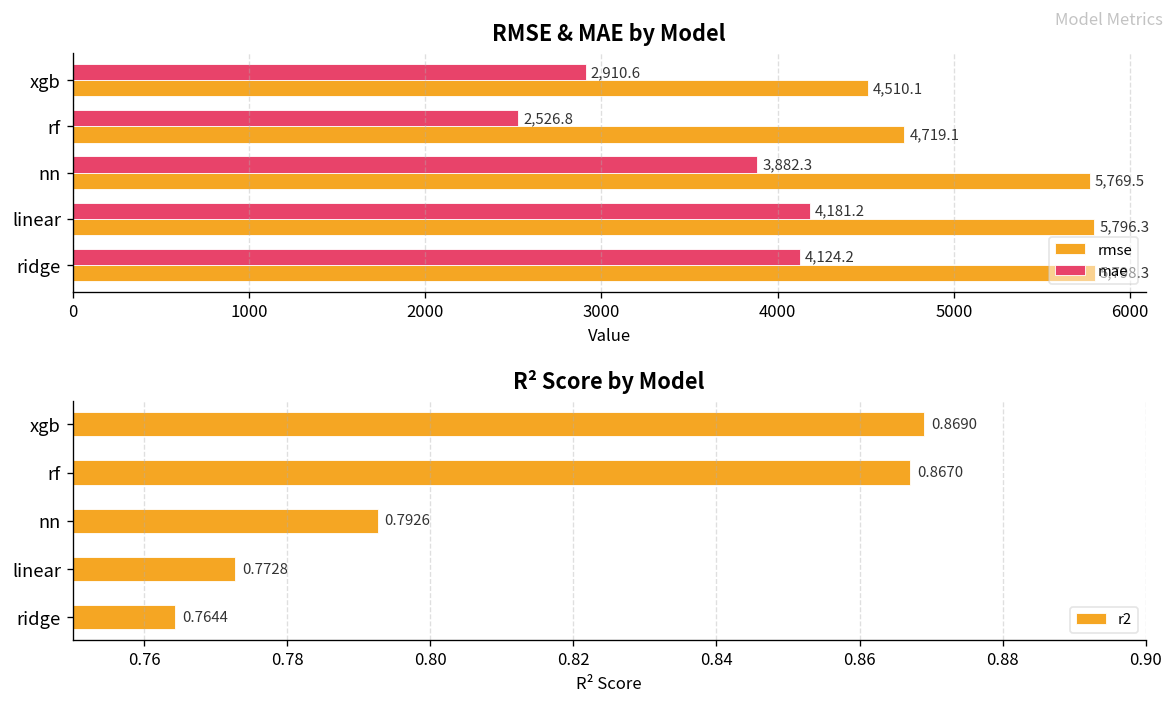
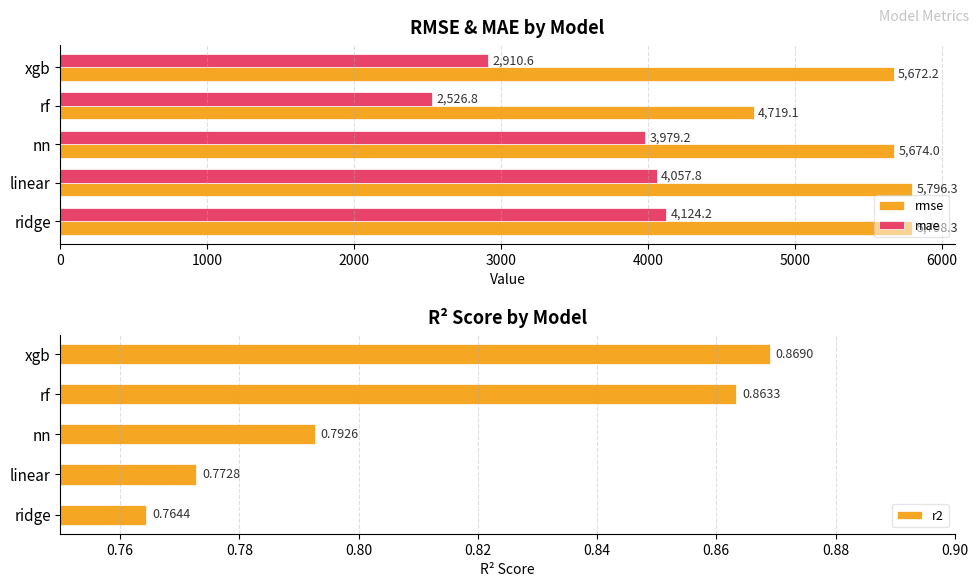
RMSE & MAE by Model, rmse, xgb: 4,510.1 -> 5,672.2
RMSE & MAE by Model, mae, nn: 3,882.3 -> 3,979.2
RMSE & MAE by Model, rmse, nn: 5,769.5 -> 5,674.0
RMSE & MAE by Model, mae, linear: 4,181.2 -> 4,057.8
R² Score by Model, rf: 0.8670 -> 0.8633
